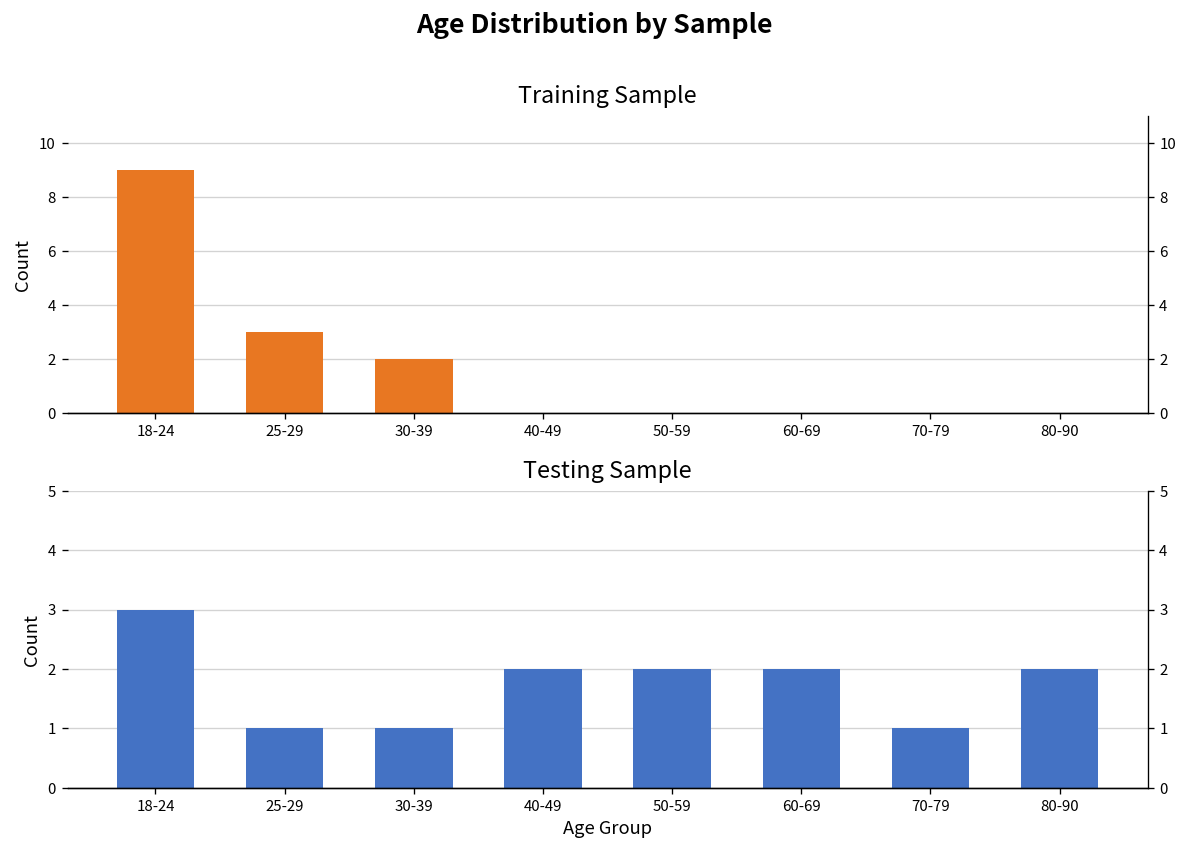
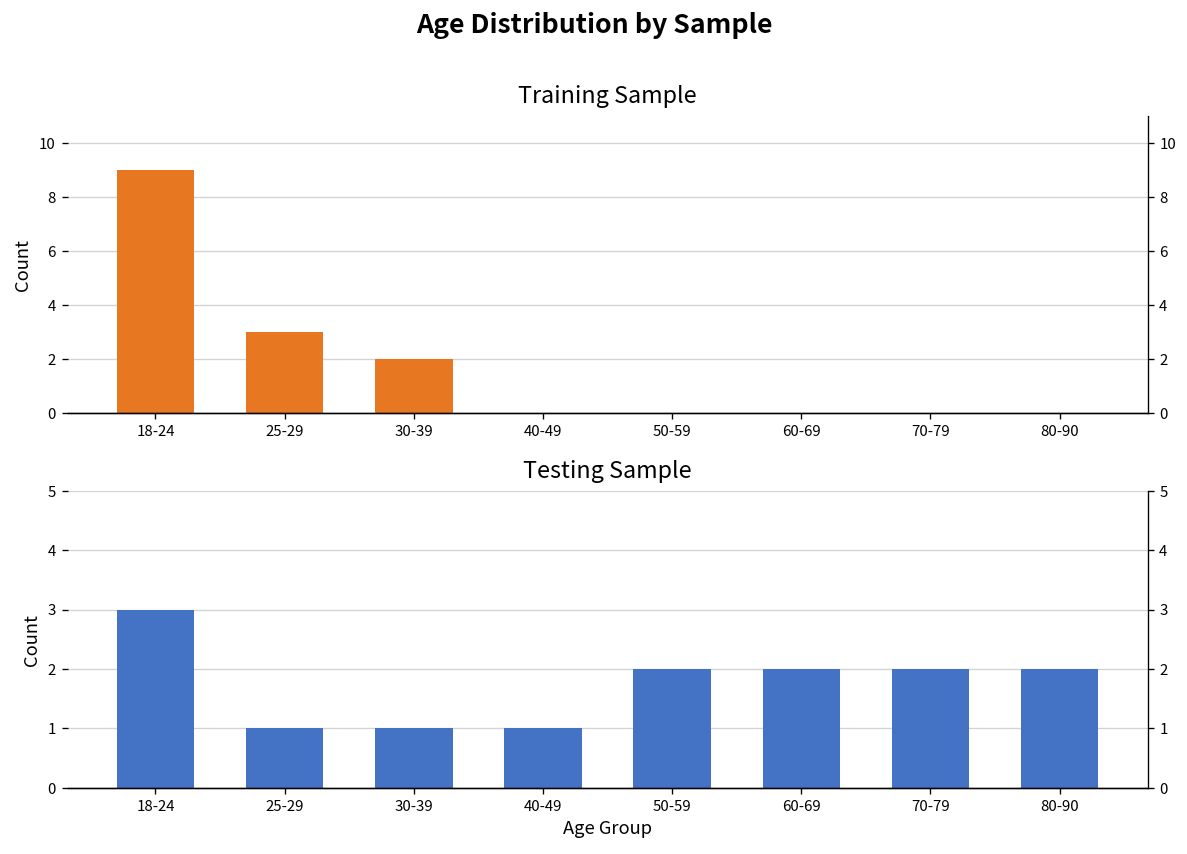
Testing Sample, 40-49: 2 -> 1
Testing Sample, 70-79: 1 -> 2
